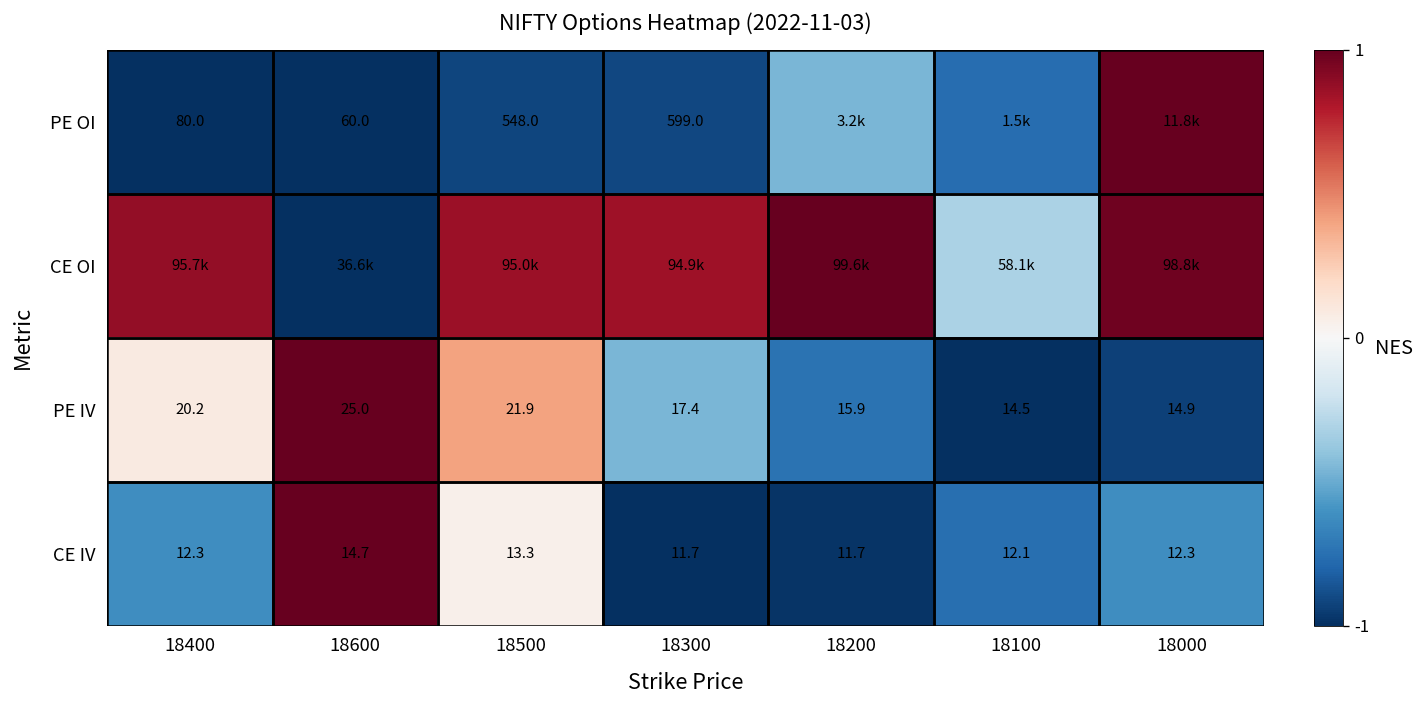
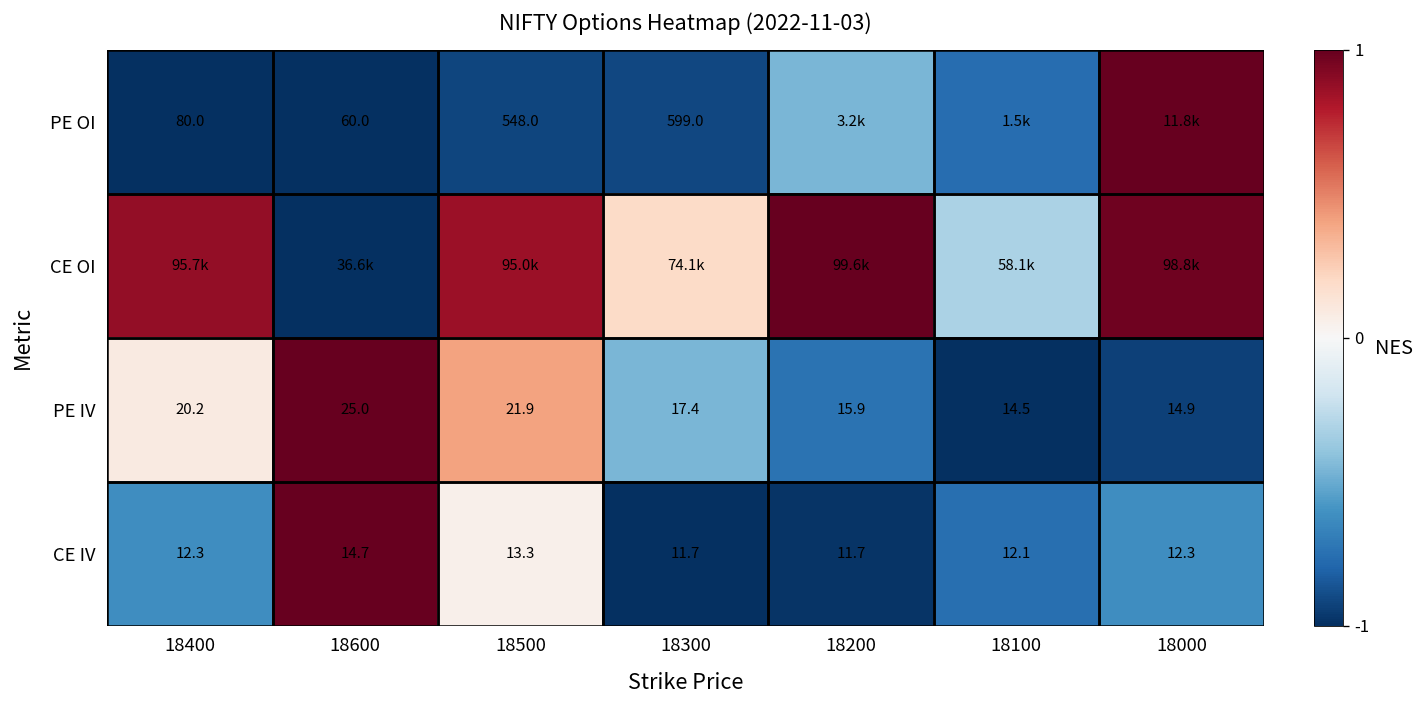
CE OI, 18300: 94.9k -> 74.1k
